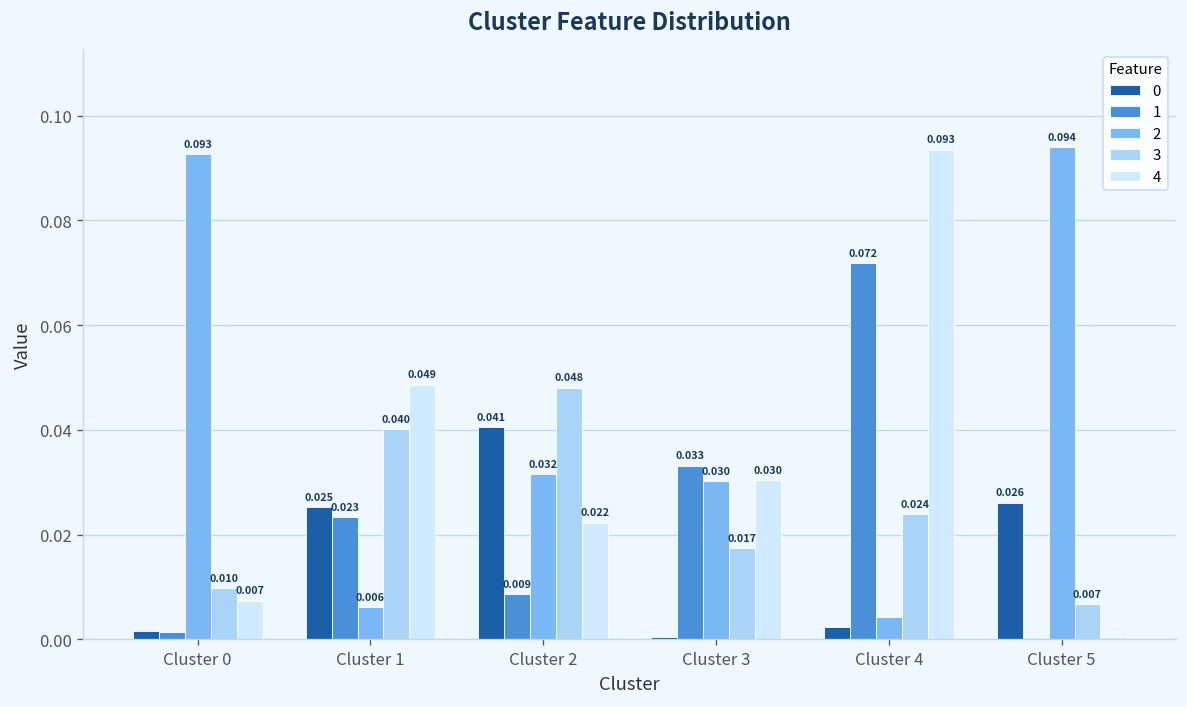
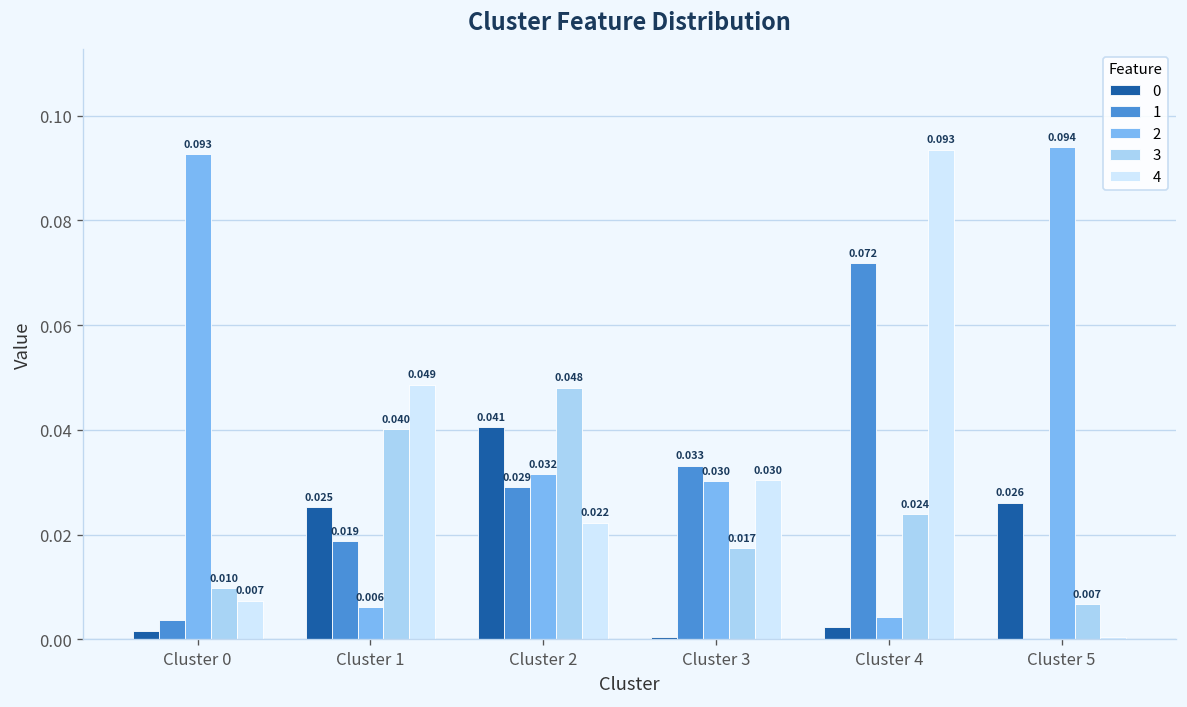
1, Cluster 0: 0.001 -> 0.004
1, Cluster 1: 0.023 -> 0.019
1, Cluster 2: 0.009 -> 0.029
